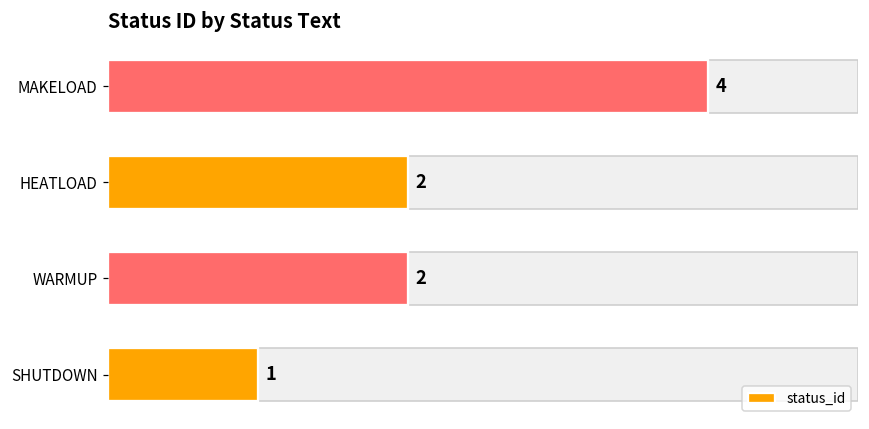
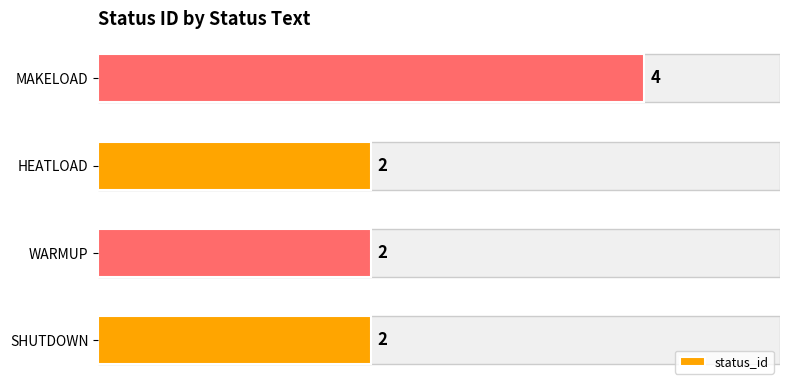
SHUTDOWN: 1 -> 2
